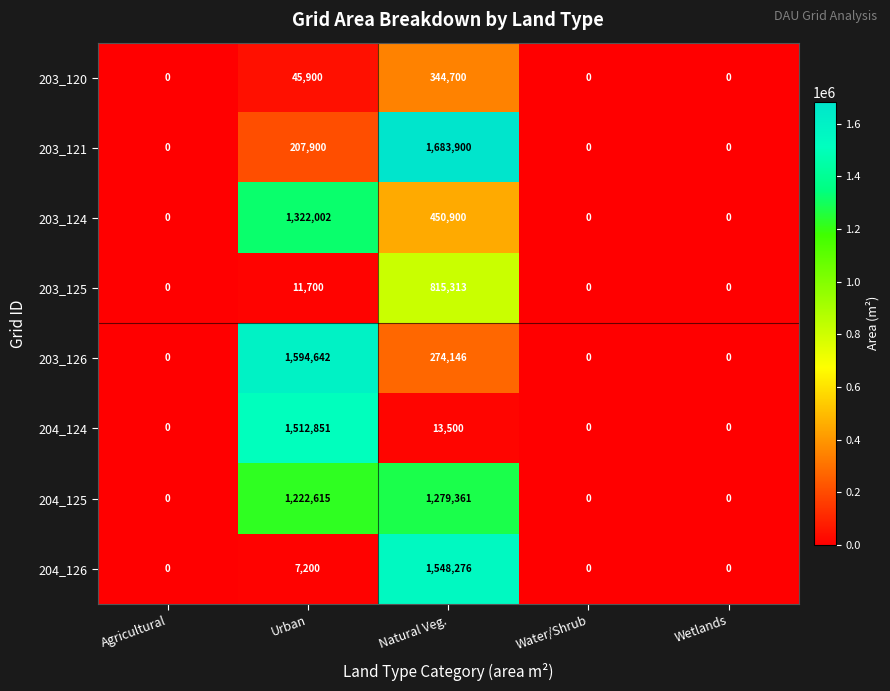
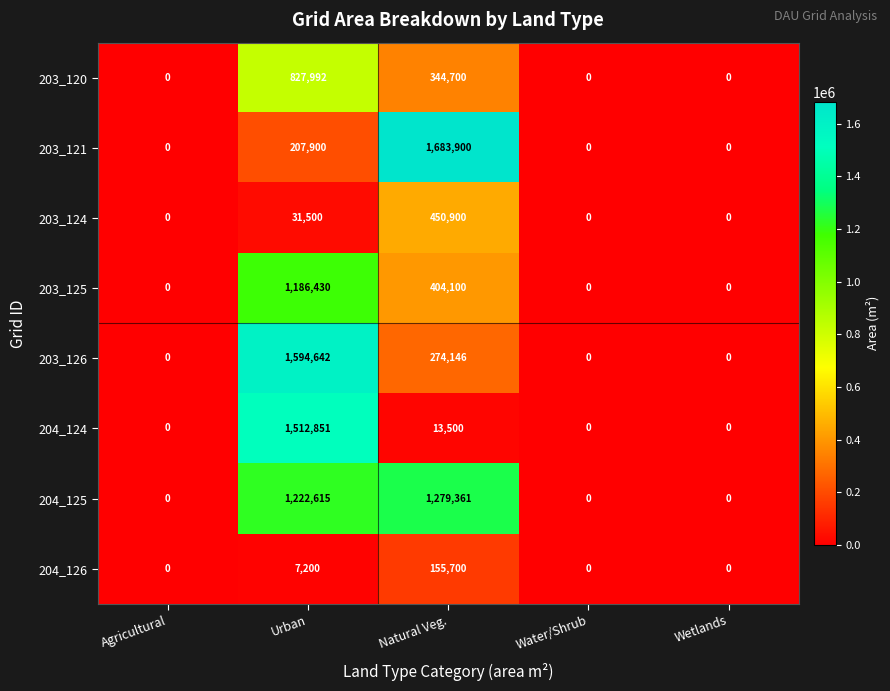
203_120, Urban: 45,900 -> 827,992
203_124, Urban: 1,322,002 -> 31,500
203_125, Urban: 11,700 -> 1,186,430
203_125, Natural Veg.: 815,313 -> 404,100
204_126, Natural Veg.: 1,548,276 -> 155,700
